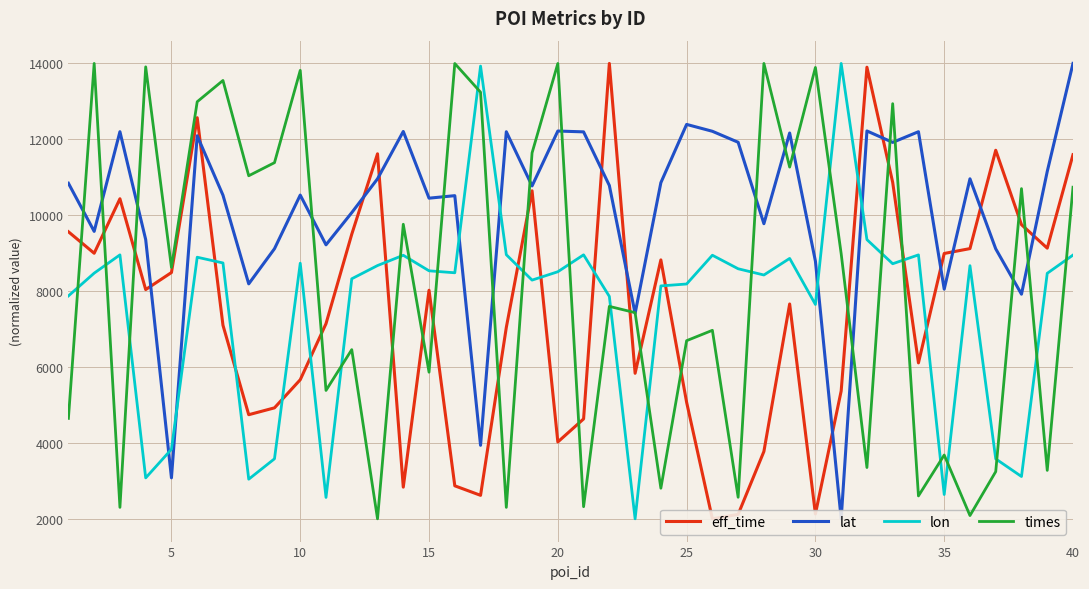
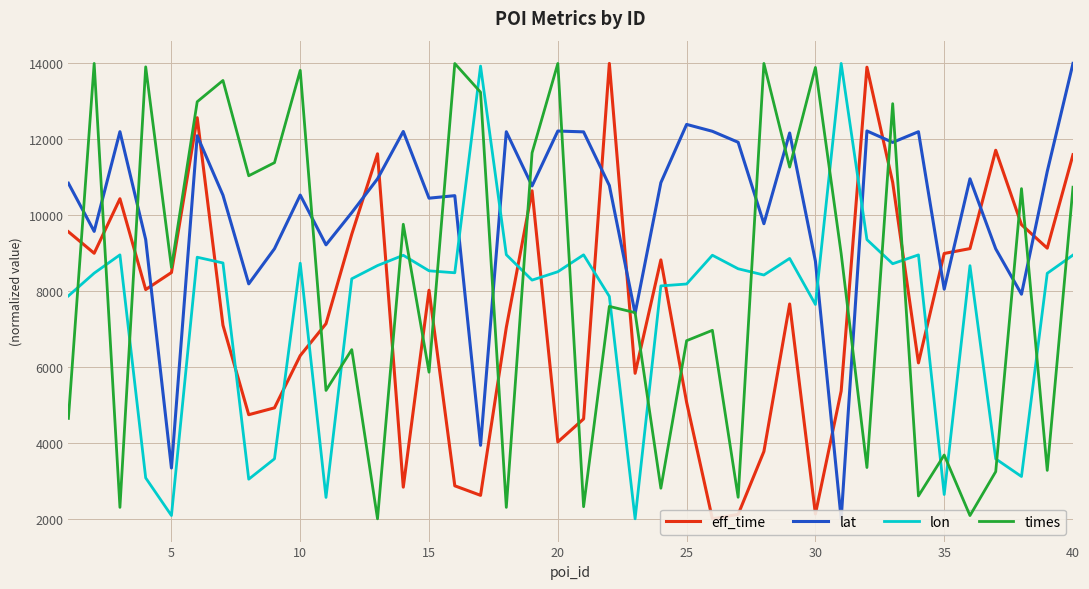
lat, 5: 3100 -> 3300
lon, 5: 3800 -> 2100
eff_time, 10: 5700 -> 6300
